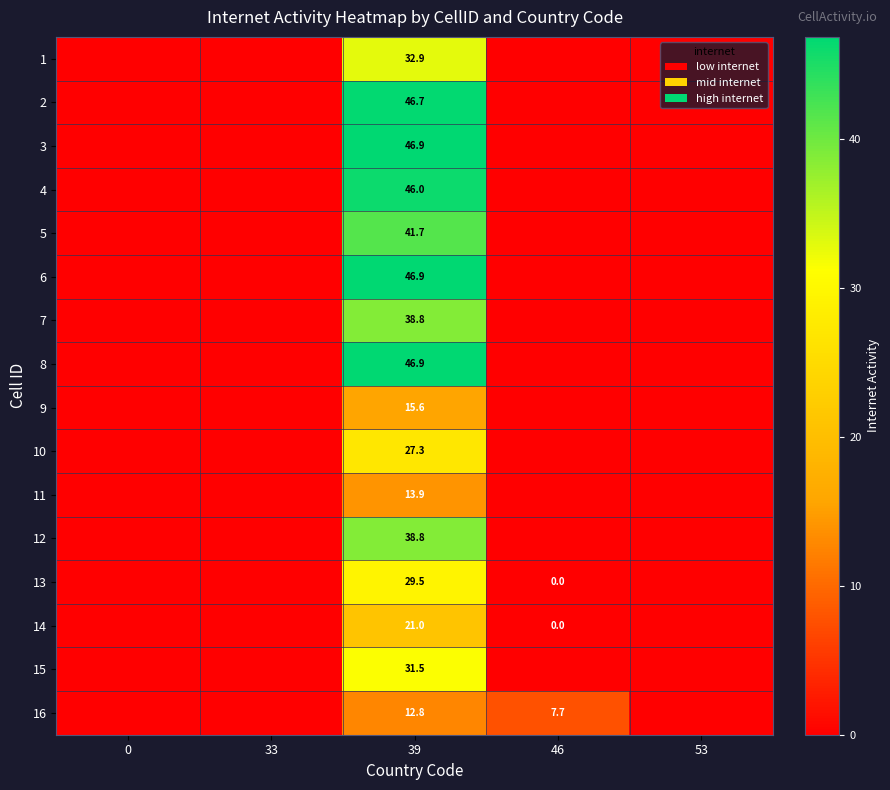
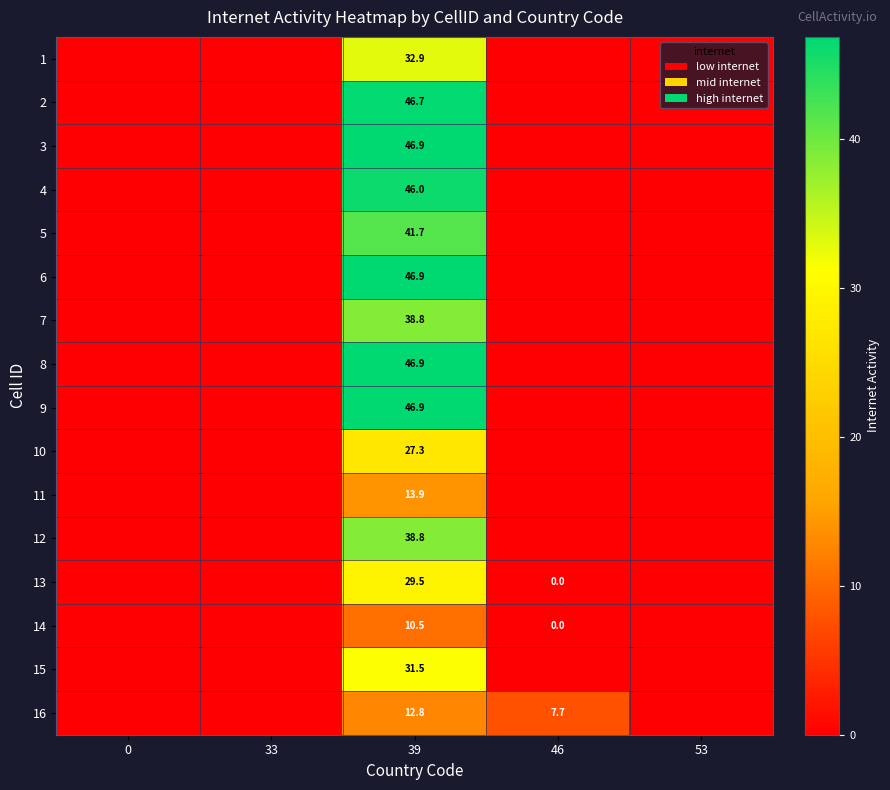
9, 39: 15.6 -> 46.9
14, 39: 21.0 -> 10.5
